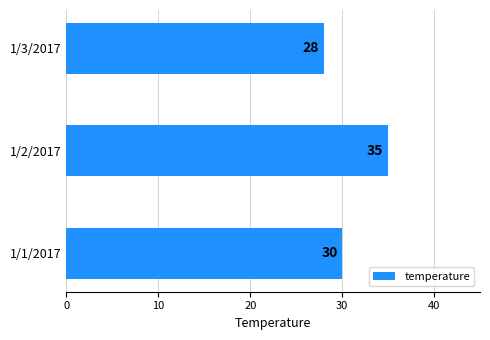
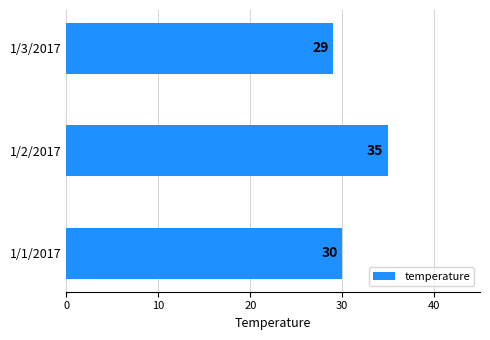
1/3/2017: 28 -> 29
